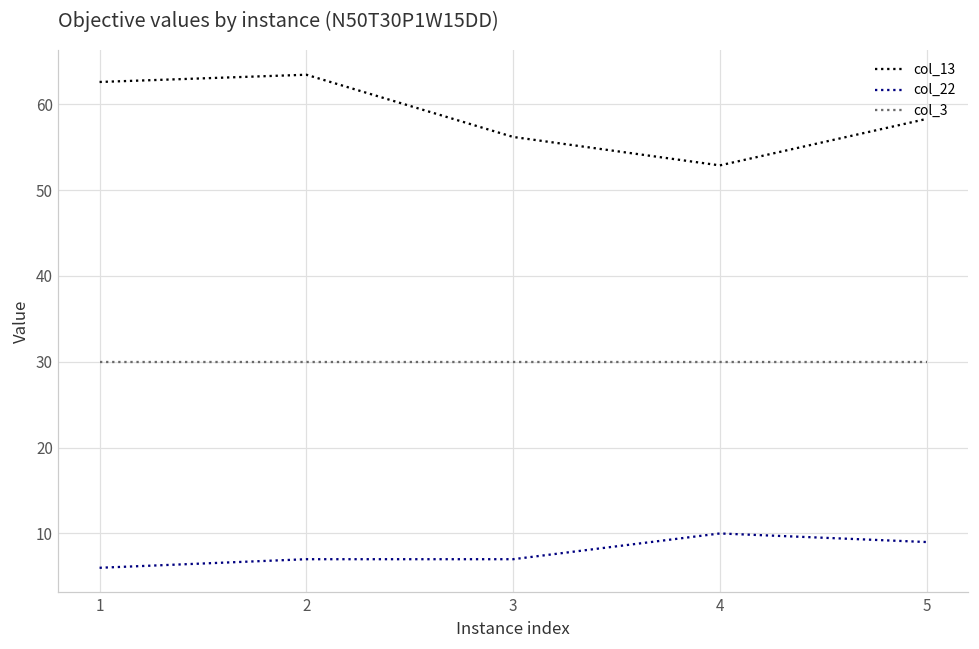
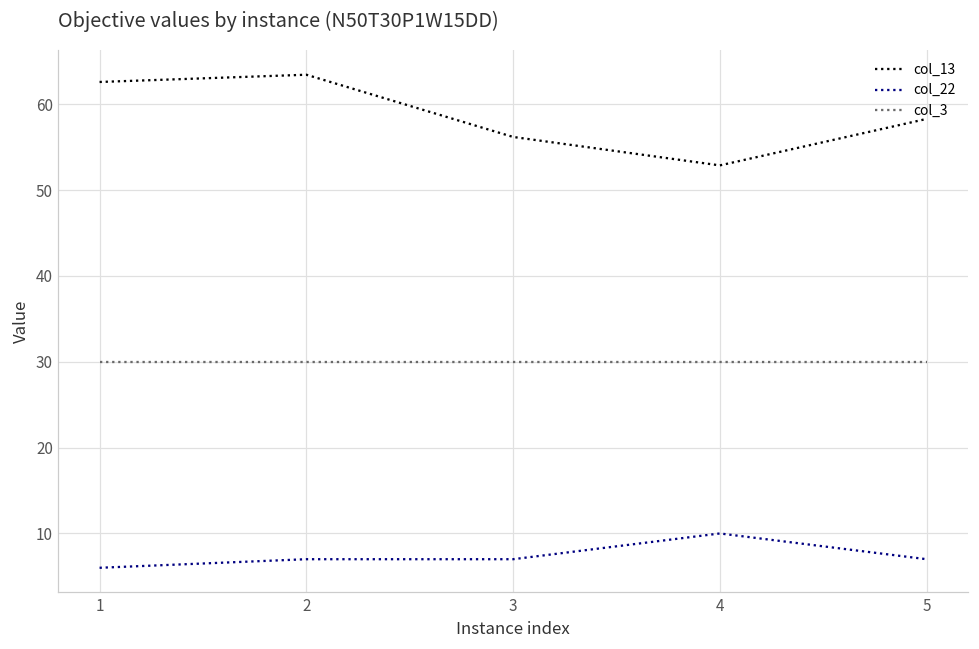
col_22, 5: 9 -> 7
